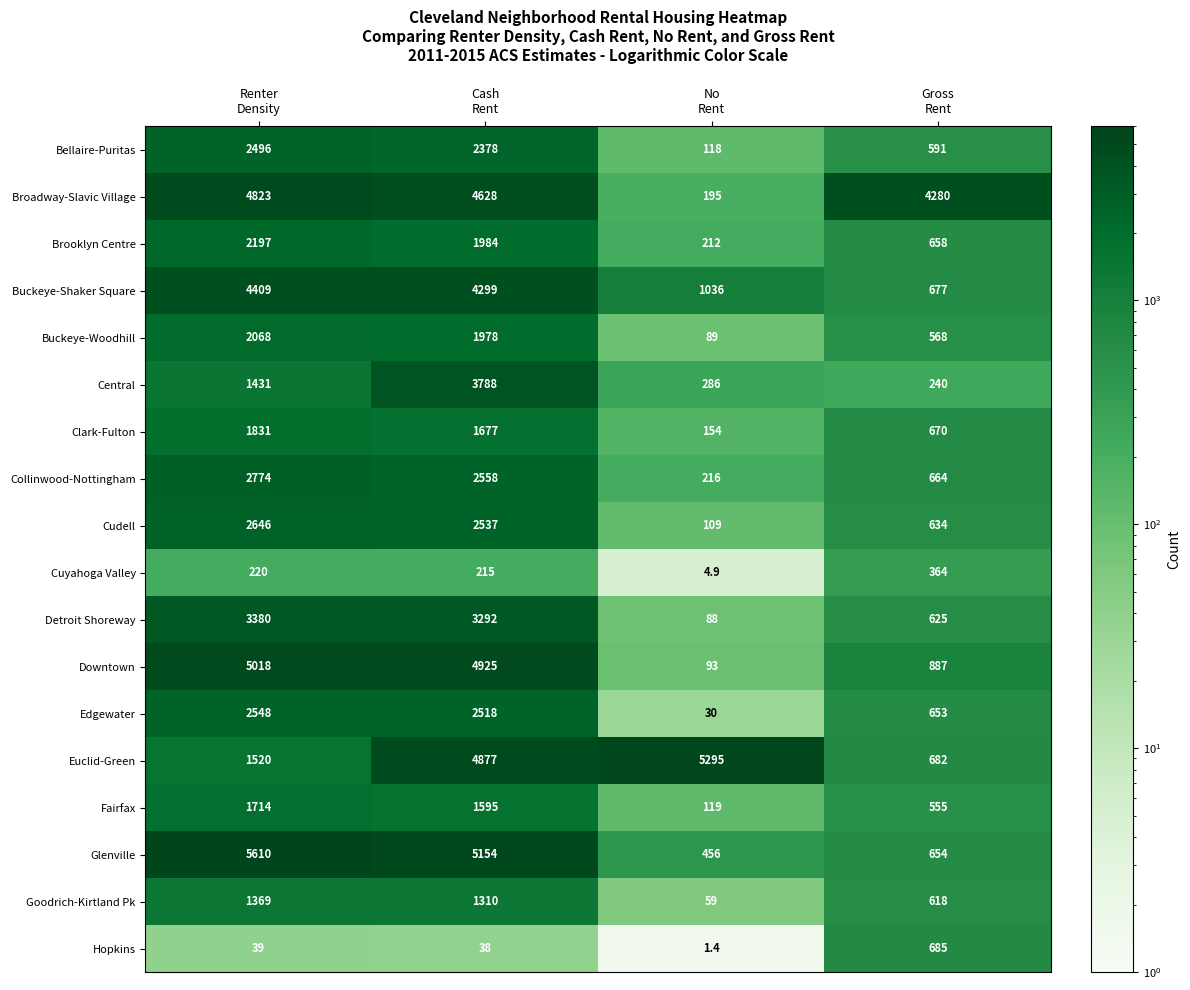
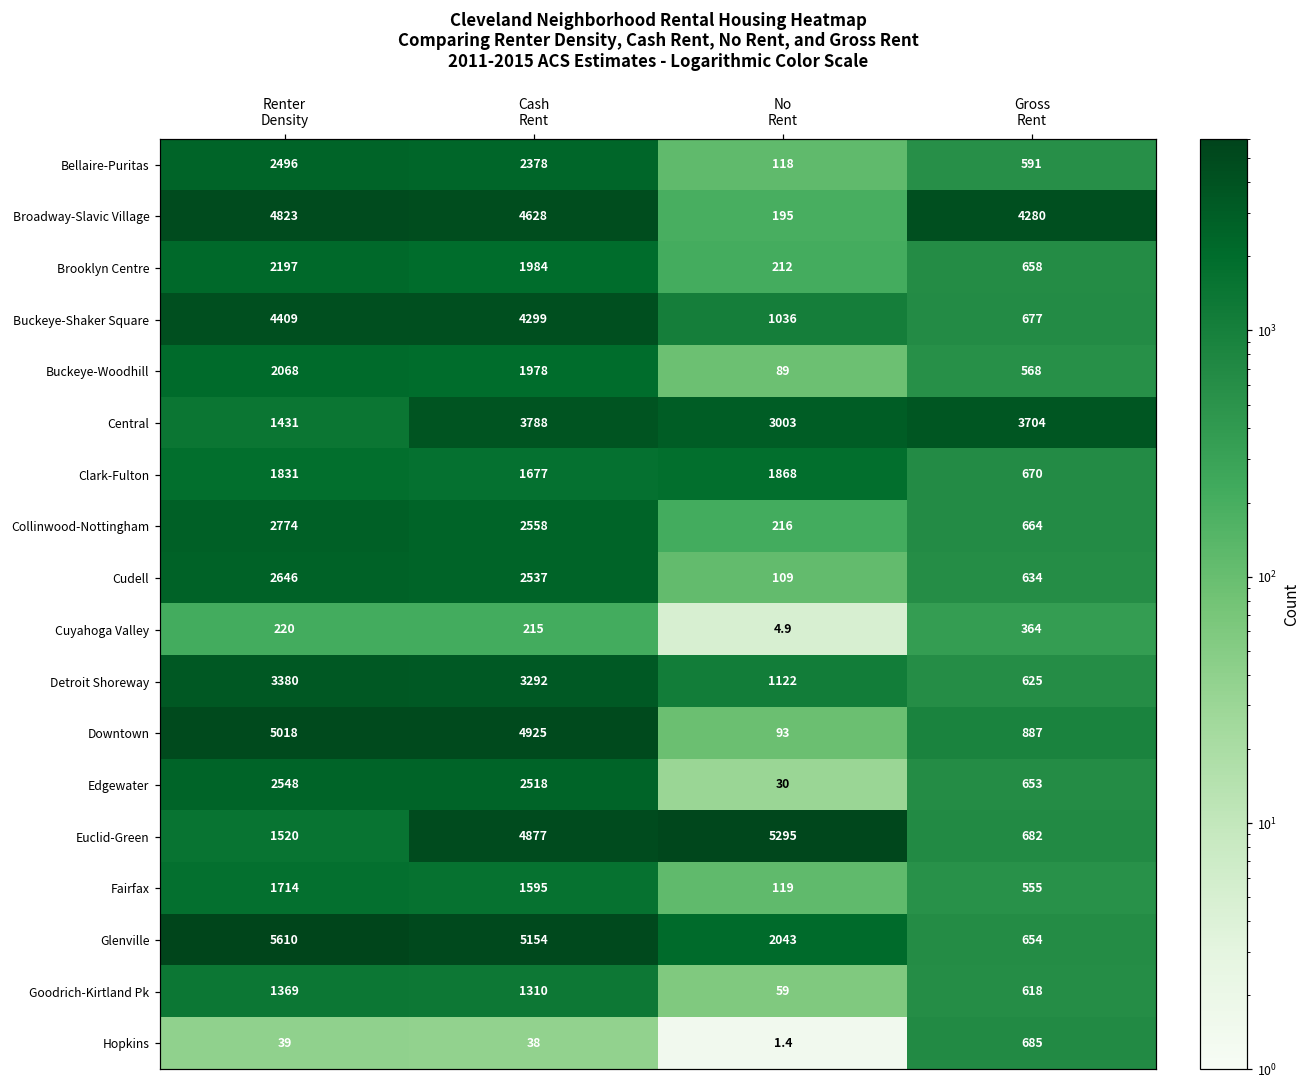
Central, No Rent: 286 -> 3003
Central, Gross Rent: 240 -> 3704
Clark-Fulton, No Rent: 154 -> 1868
Detroit Shoreway, No Rent: 88 -> 1122
Glenville, No Rent: 456 -> 2043
